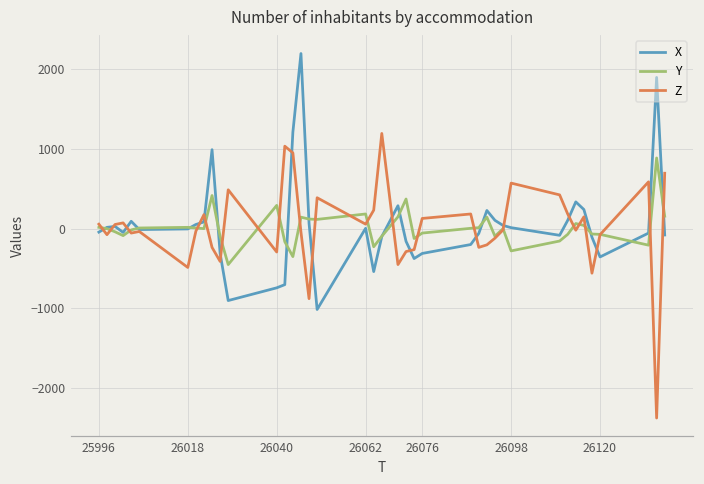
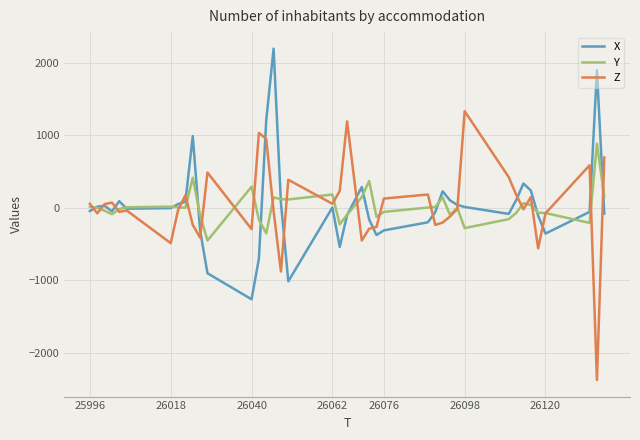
X, 26040: -700 -> -1300
Z, 26098: 600 -> 1300
